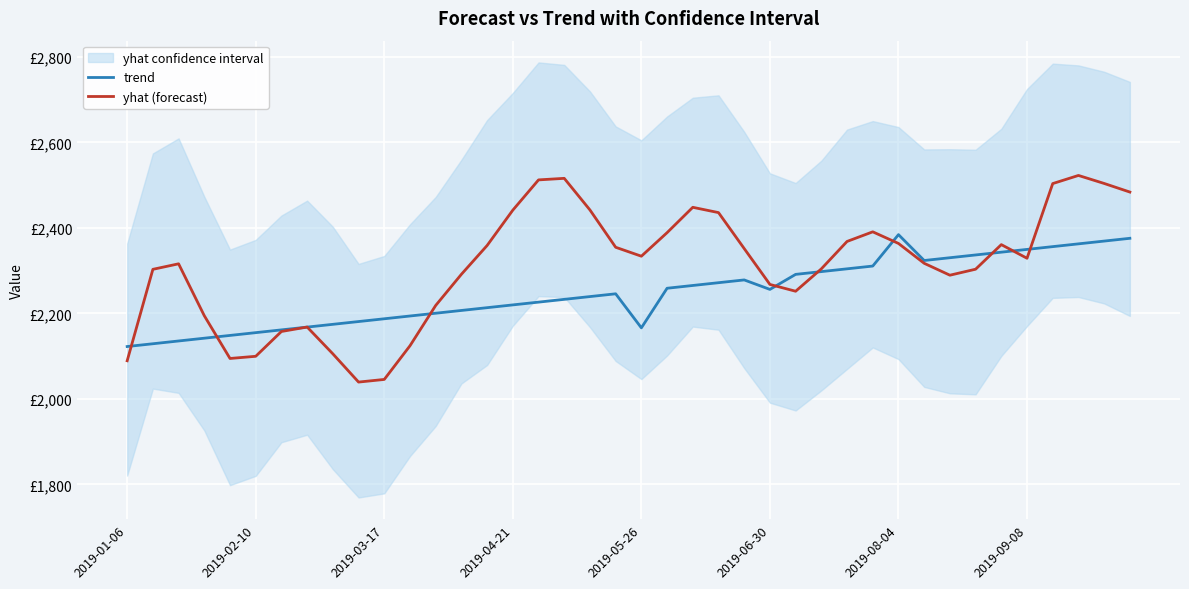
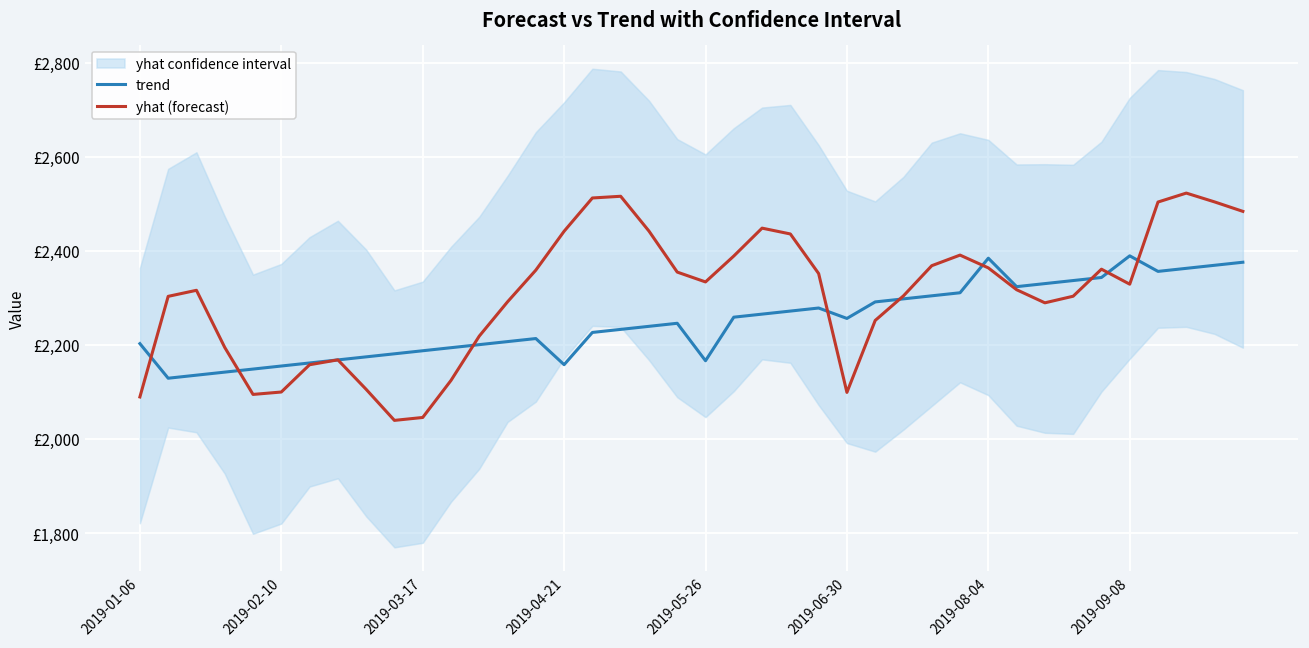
trend, 2019-01-06: £2,120 -> £2,200
trend, 2019-04-21: £2,220 -> £2,160
yhat (forecast), 2019-06-30: £2,270 -> £2,100
trend, 2019-09-08: £2,350 -> £2,390
